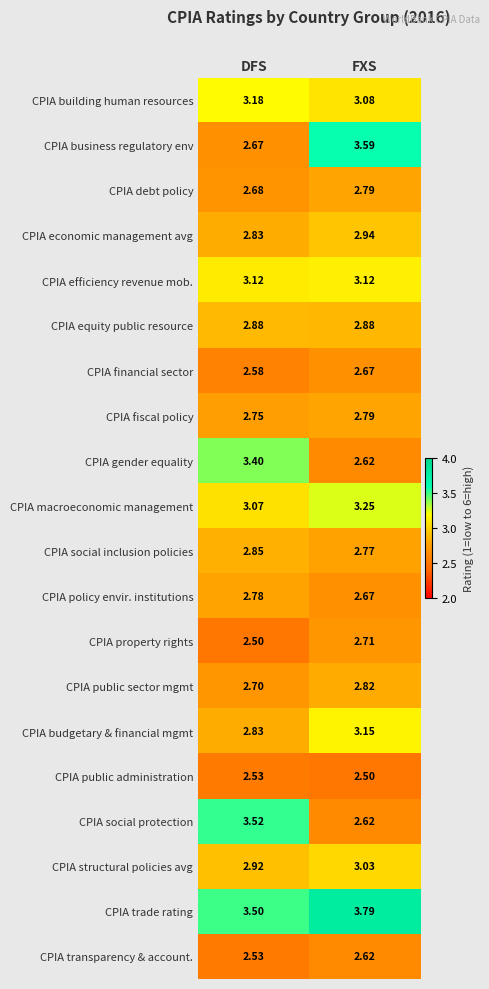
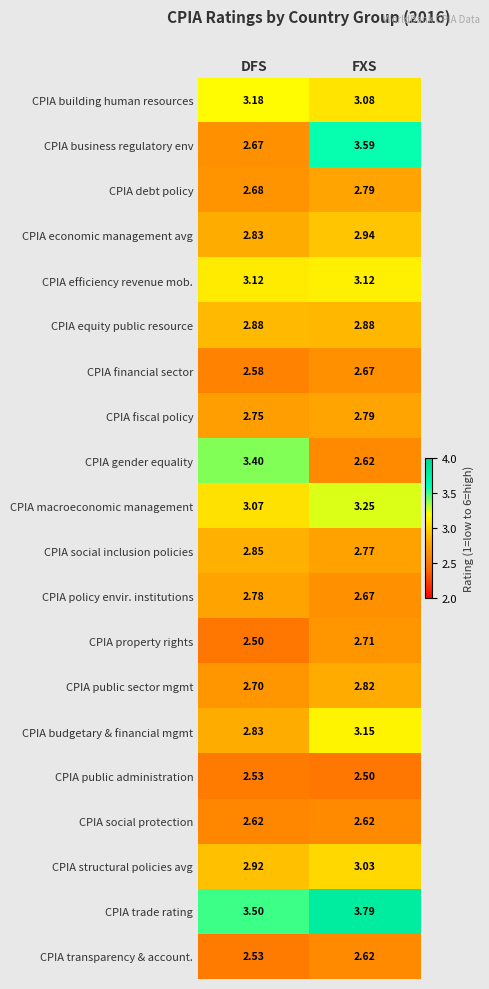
CPIA social protection, DFS: 3.52 -> 2.62
